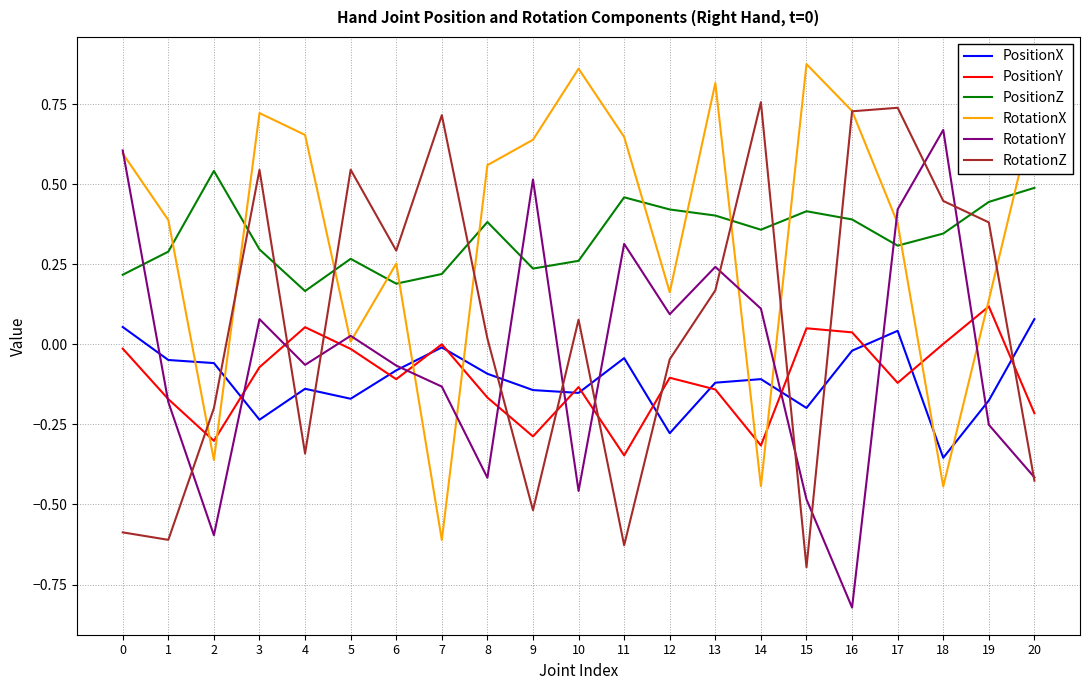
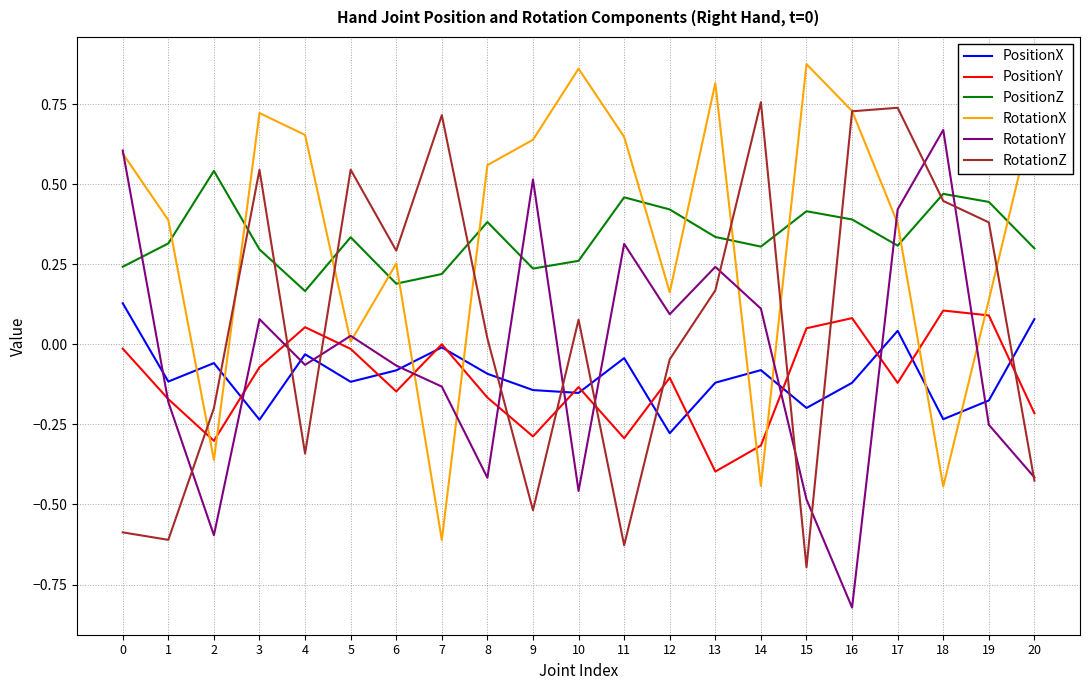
PositionX, 0: 0.05 -> 0.13
PositionZ, 0: 0.22 -> 0.24
PositionX, 1: -0.05 -> -0.12
PositionZ, 1: 0.29 -> 0.32
PositionX, 4: -0.14 -> -0.03
PositionX, 5: -0.17 -> -0.12
PositionZ, 5: 0.27 -> 0.33
PositionY, 6: -0.11 -> -0.15
PositionY, 11: -0.35 -> -0.29
PositionY, 13: -0.14 -> -0.40
PositionZ, 13: 0.40 -> 0.34
PositionX, 14: -0.11 -> -0.08
PositionZ, 14: 0.36 -> 0.31
PositionX, 16: -0.02 -> -0.12
PositionY, 16: 0.04 -> 0.08
PositionX, 18: -0.35 -> -0.23
PositionY, 18: 0.00 -> 0.11
PositionZ, 18: 0.35 -> 0.47
PositionY, 19: 0.12 -> 0.09
PositionZ, 20: 0.49 -> 0.30
